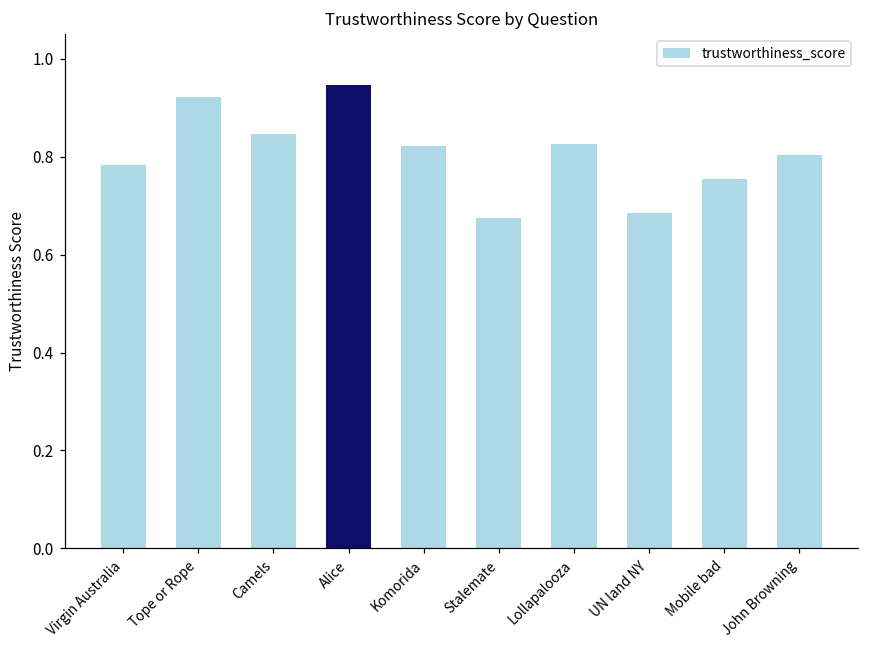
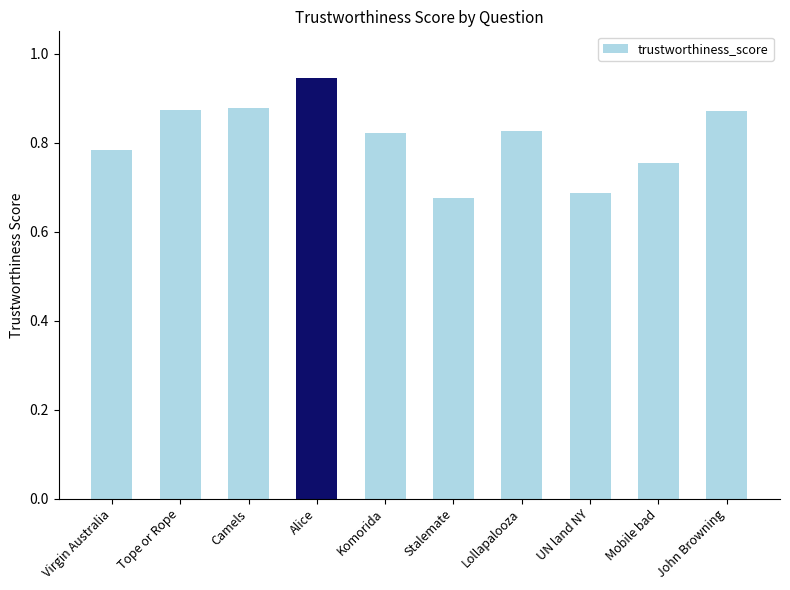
Tope or Rope: 0.92 -> 0.87
Camels: 0.85 -> 0.88
John Browning: 0.80 -> 0.87
